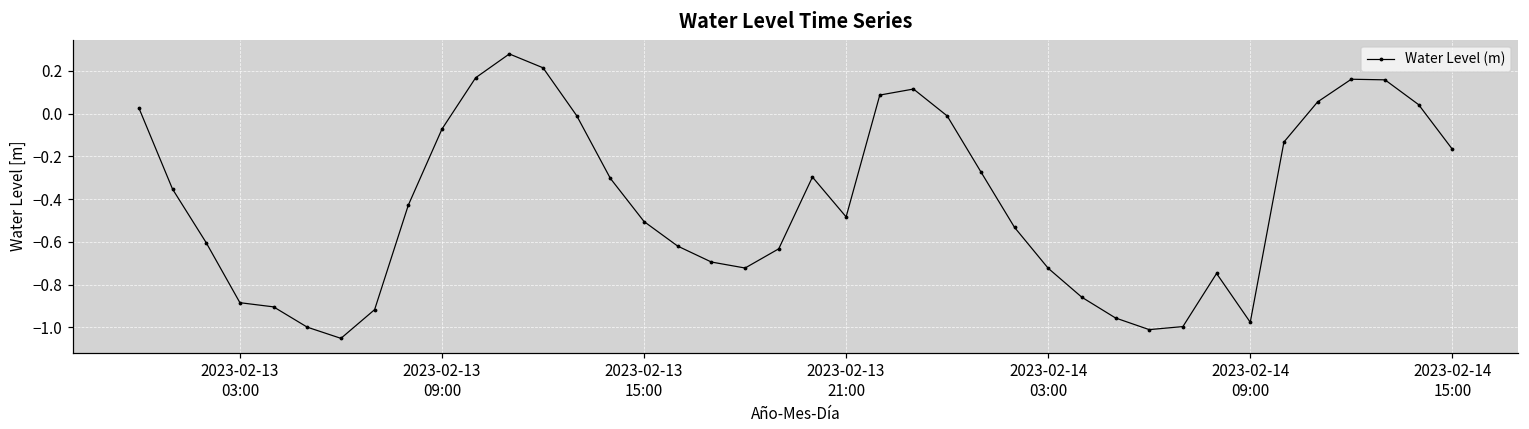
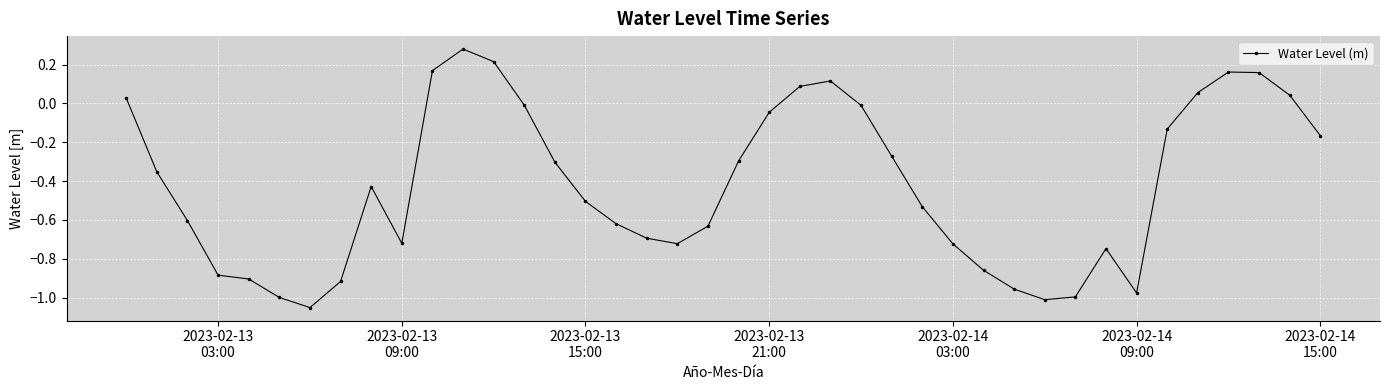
2023-02-13 09:00: -0.07 -> -0.72
2023-02-13 21:00: -0.48 -> -0.05
